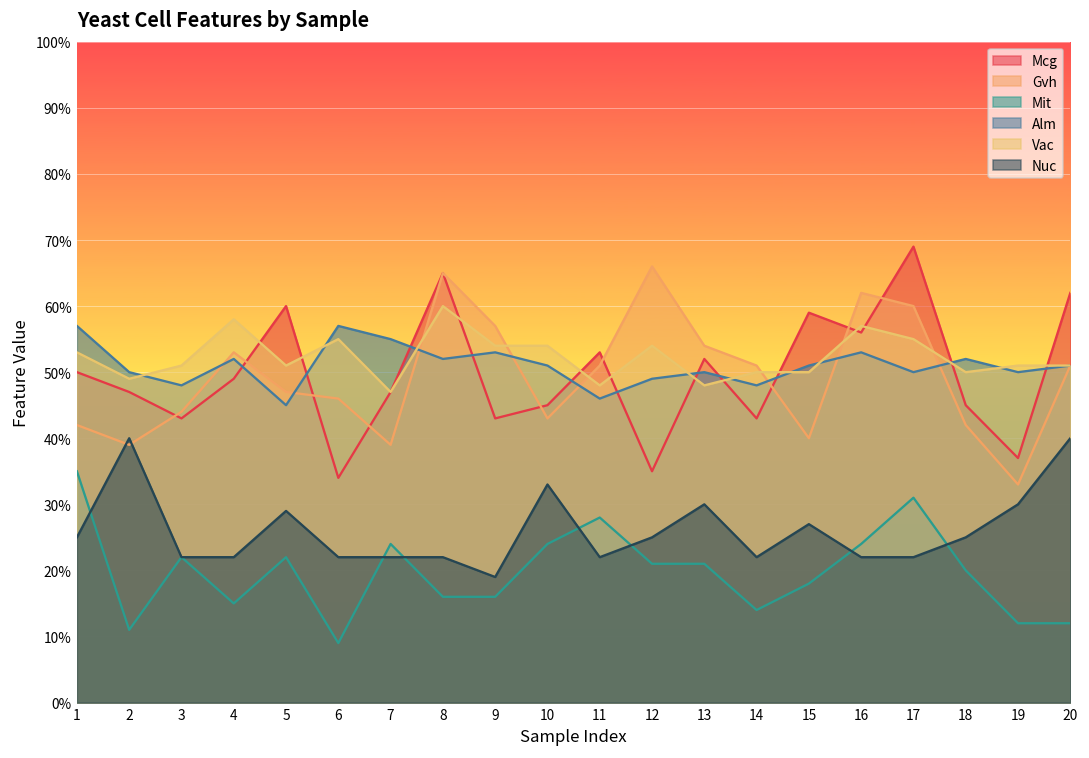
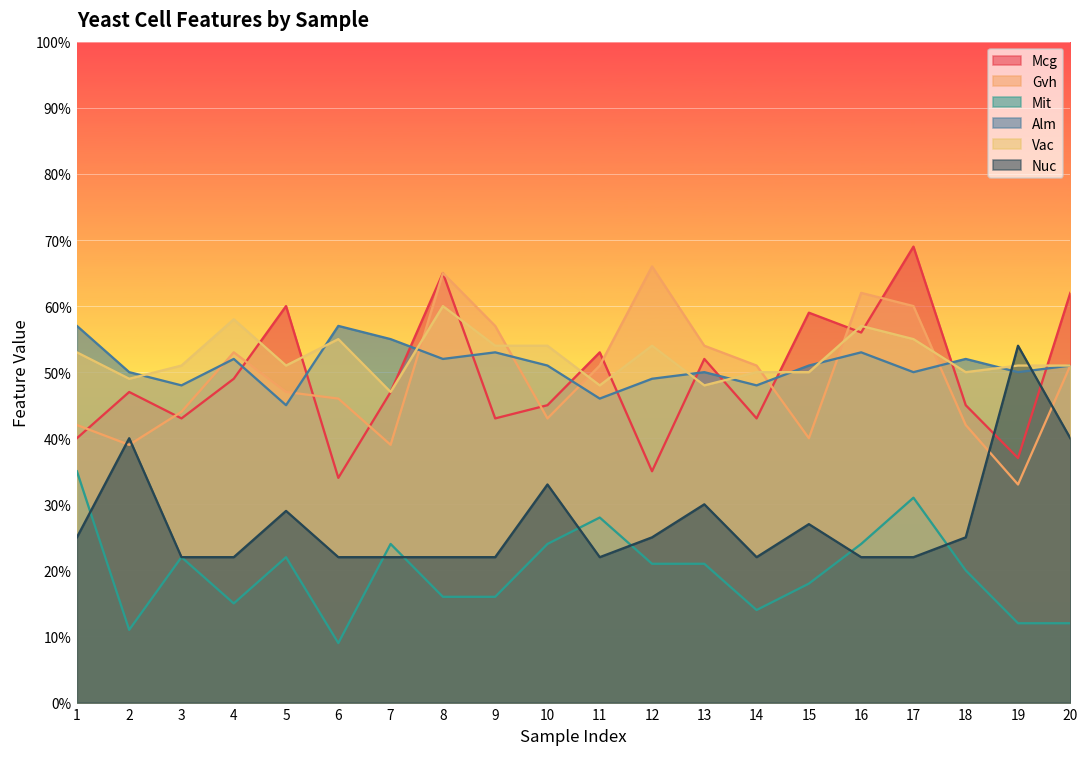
Mcg, 1: 50% -> 40%
Nuc, 9: 19% -> 22%
Nuc, 19: 30% -> 54%
